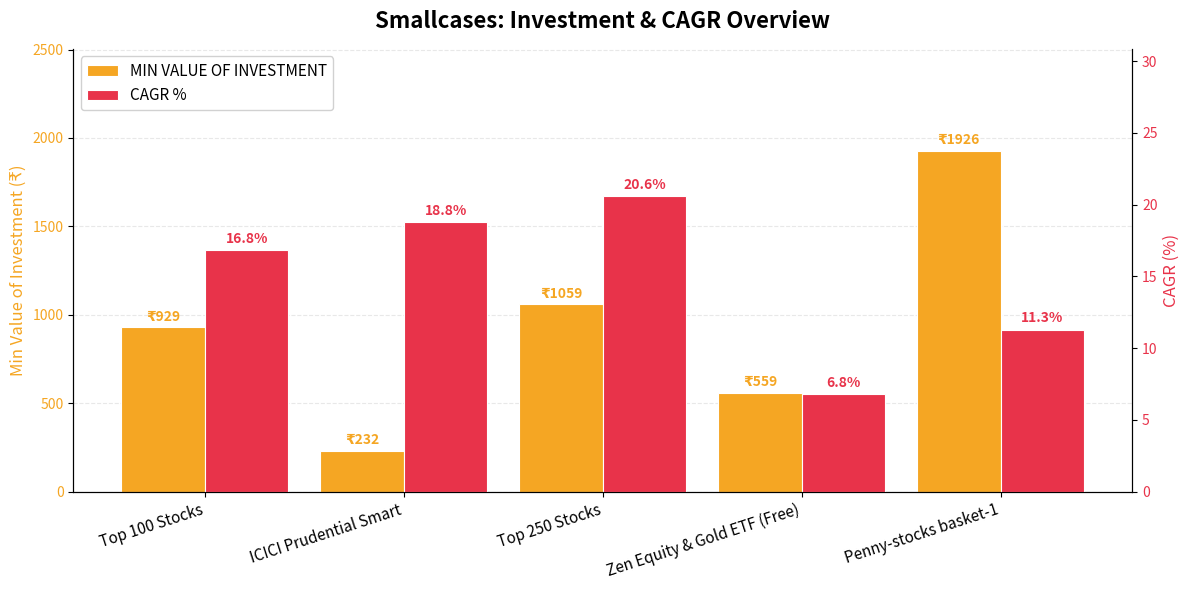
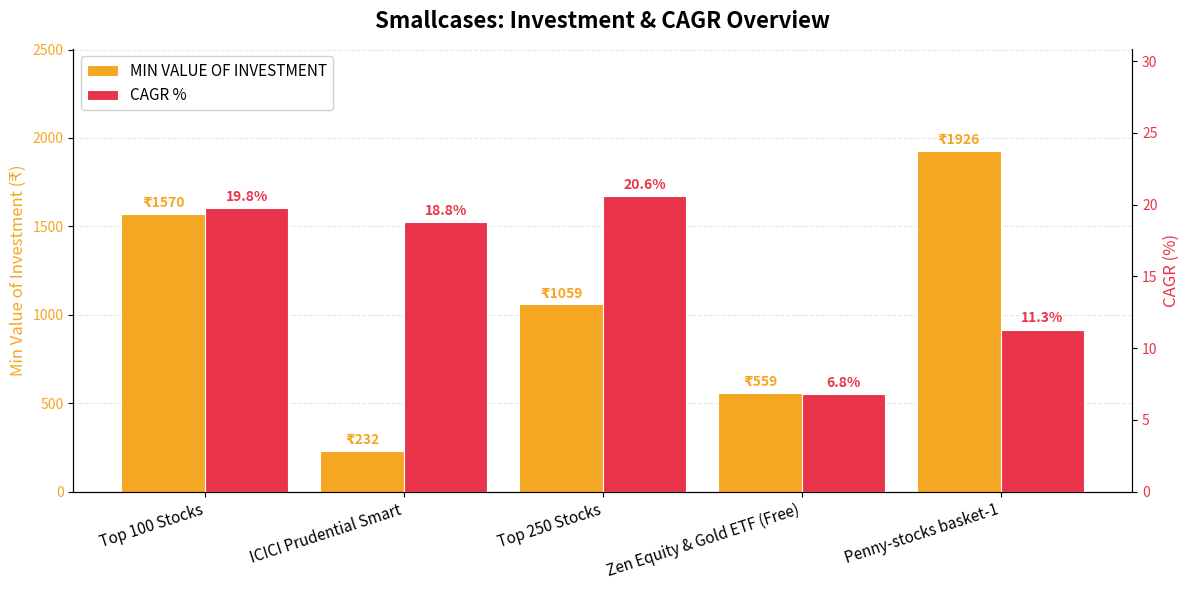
MIN VALUE OF INVESTMENT, Top 100 Stocks: 929 -> 1570
CAGR %, Top 100 Stocks: 16.8% -> 19.8%
